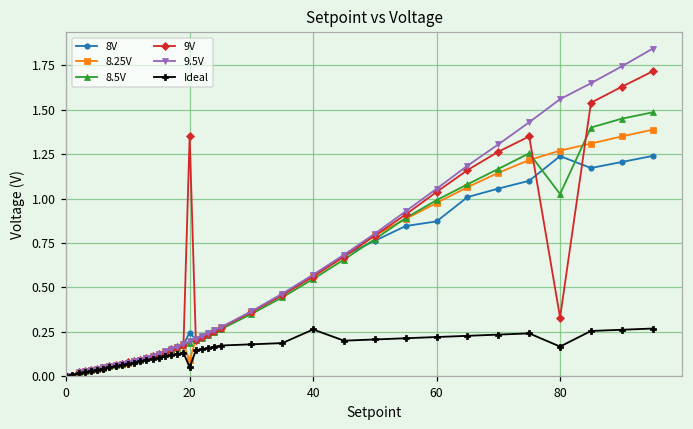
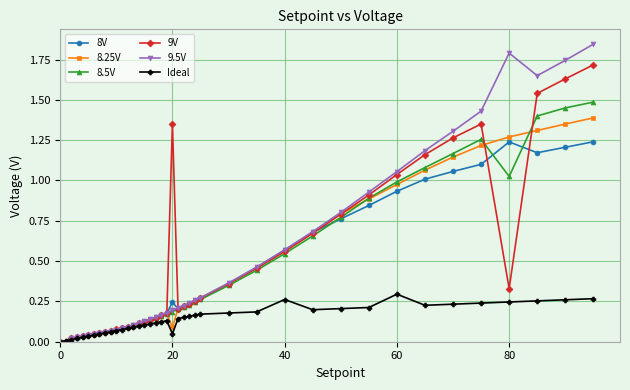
8V, 60: 0.87 -> 0.93
Ideal, 60: 0.22 -> 0.29
9.5V, 80: 1.56 -> 1.79
Ideal, 80: 0.17 -> 0.25
